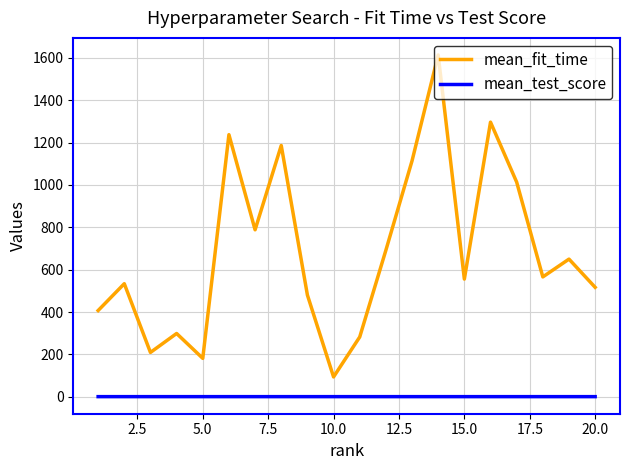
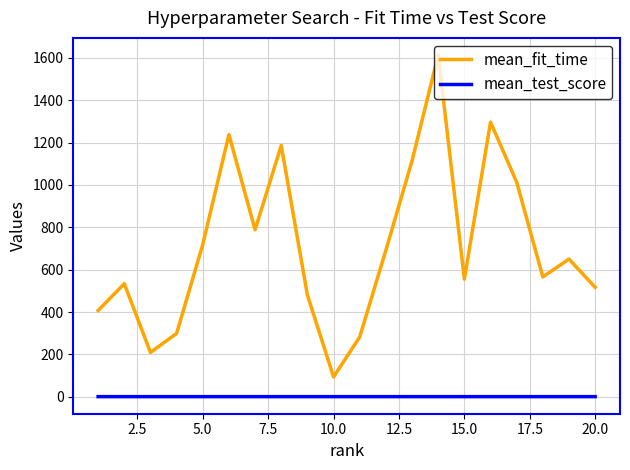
mean_fit_time, 5.0: 180 -> 720
